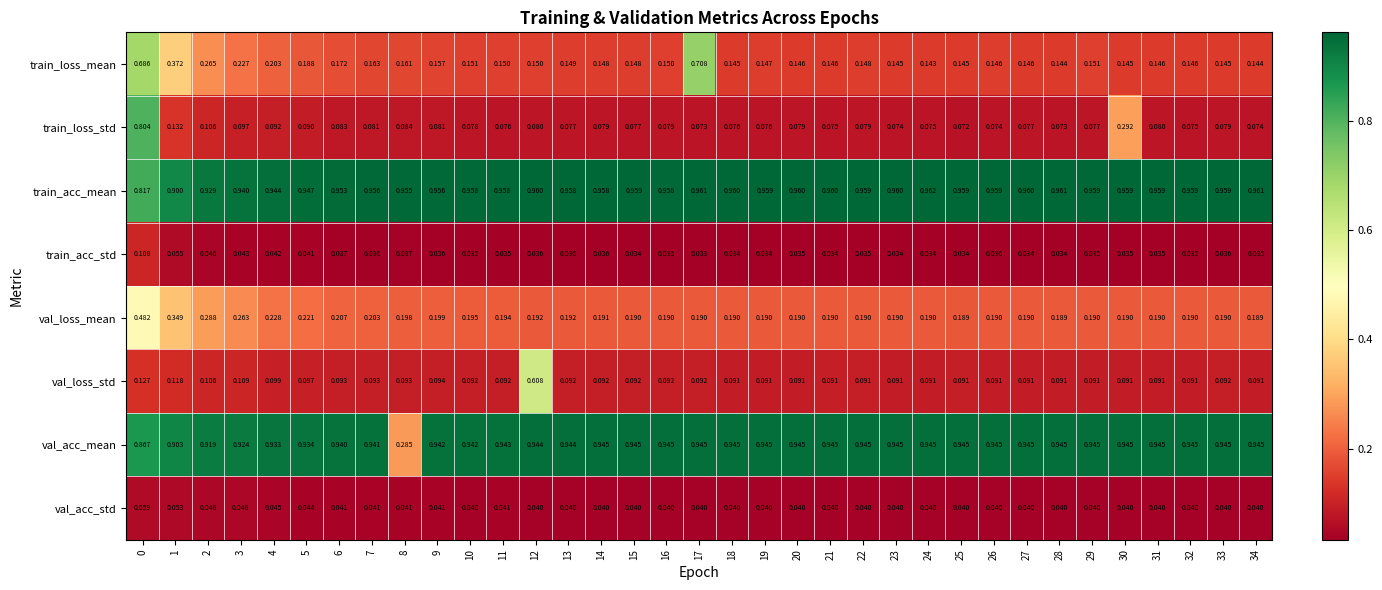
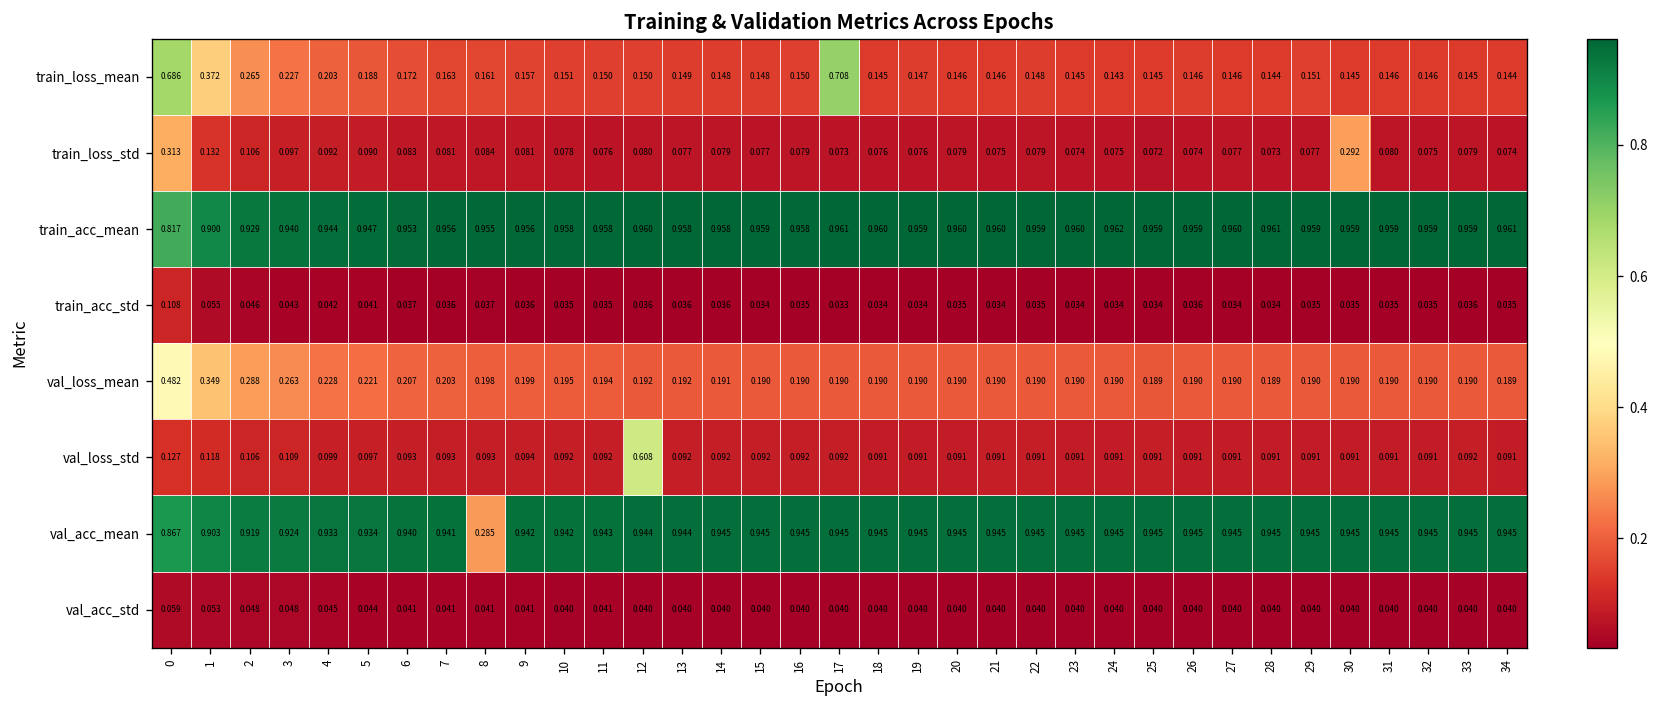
train_loss_std, 0: 0.804 -> 0.313
